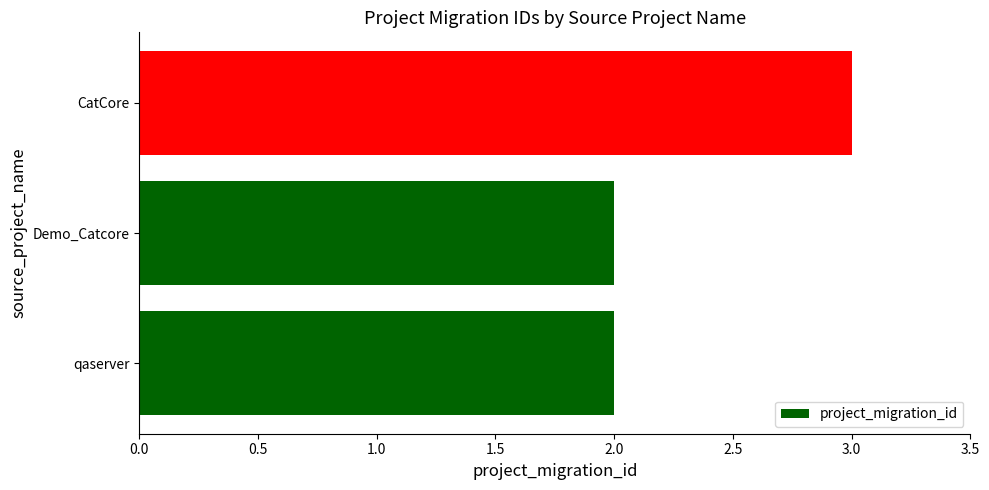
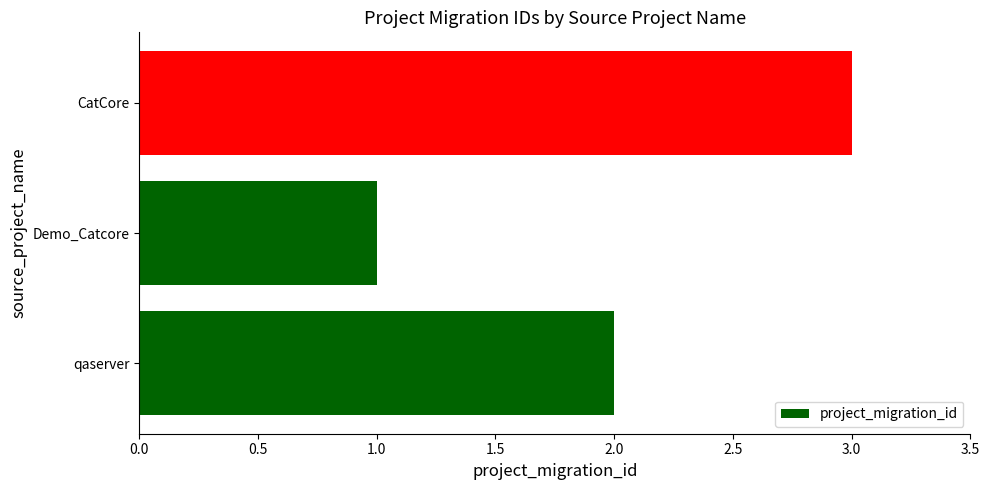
Demo_Catcore: 2 -> 1
